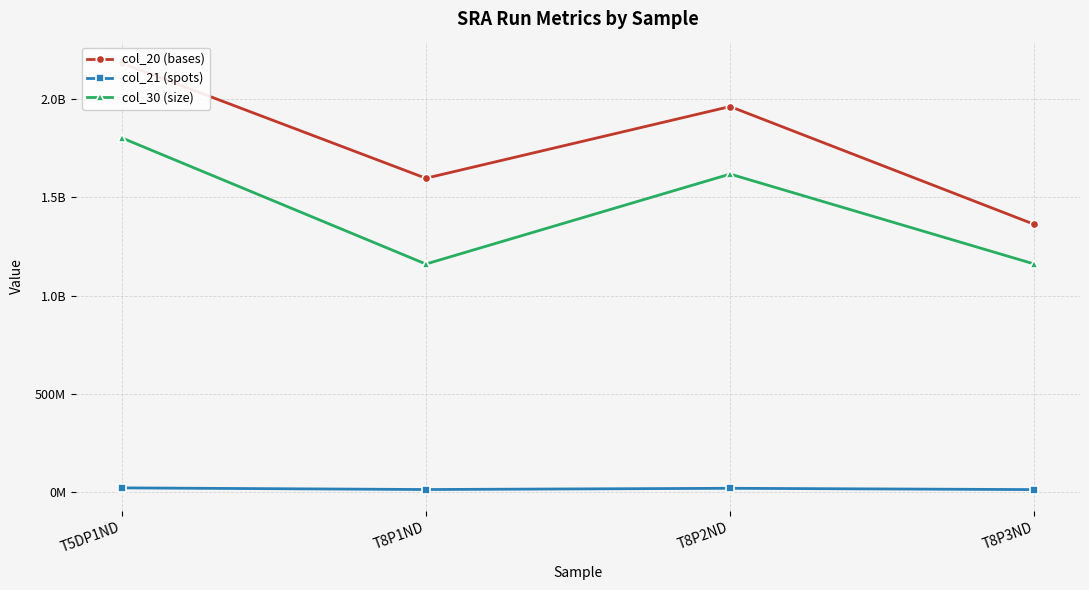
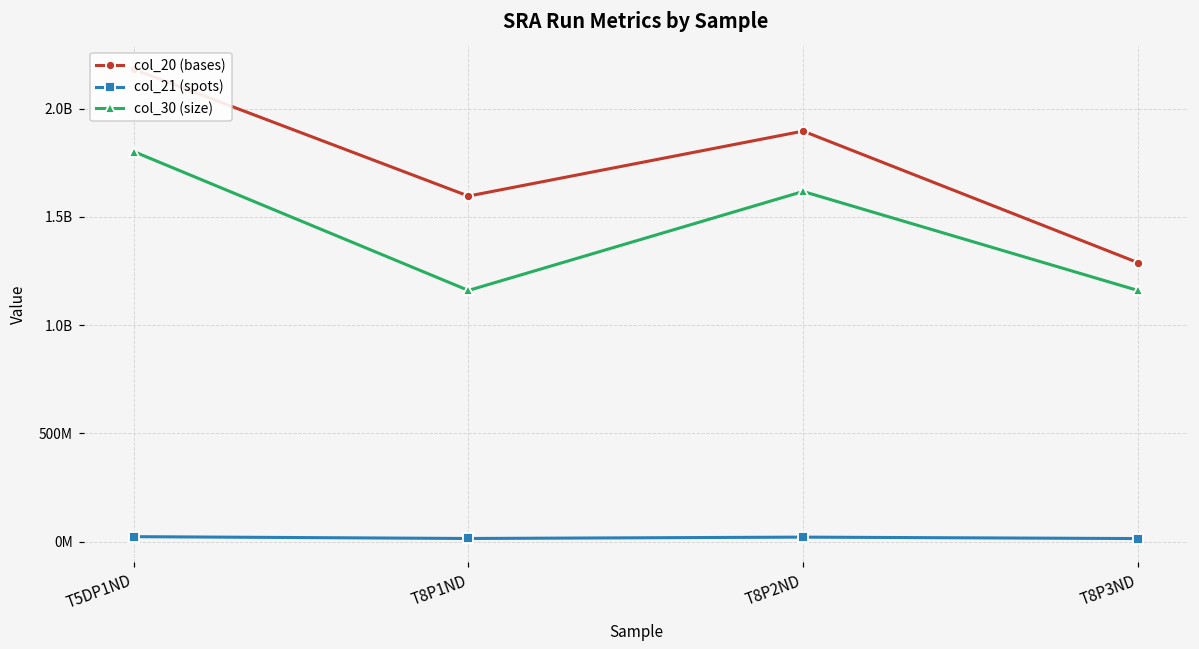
col_20 (bases), T8P2ND: 1960000000 -> 1900000000
col_20 (bases), T8P3ND: 1360000000 -> 1290000000
